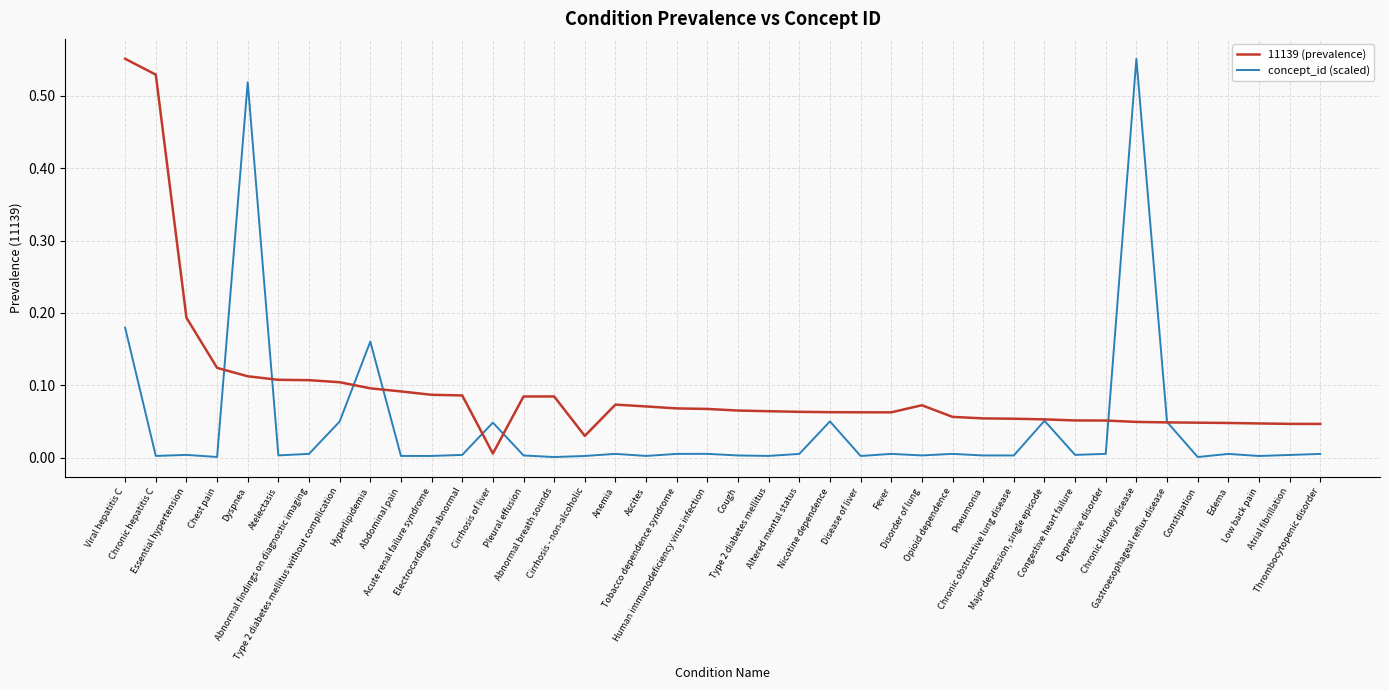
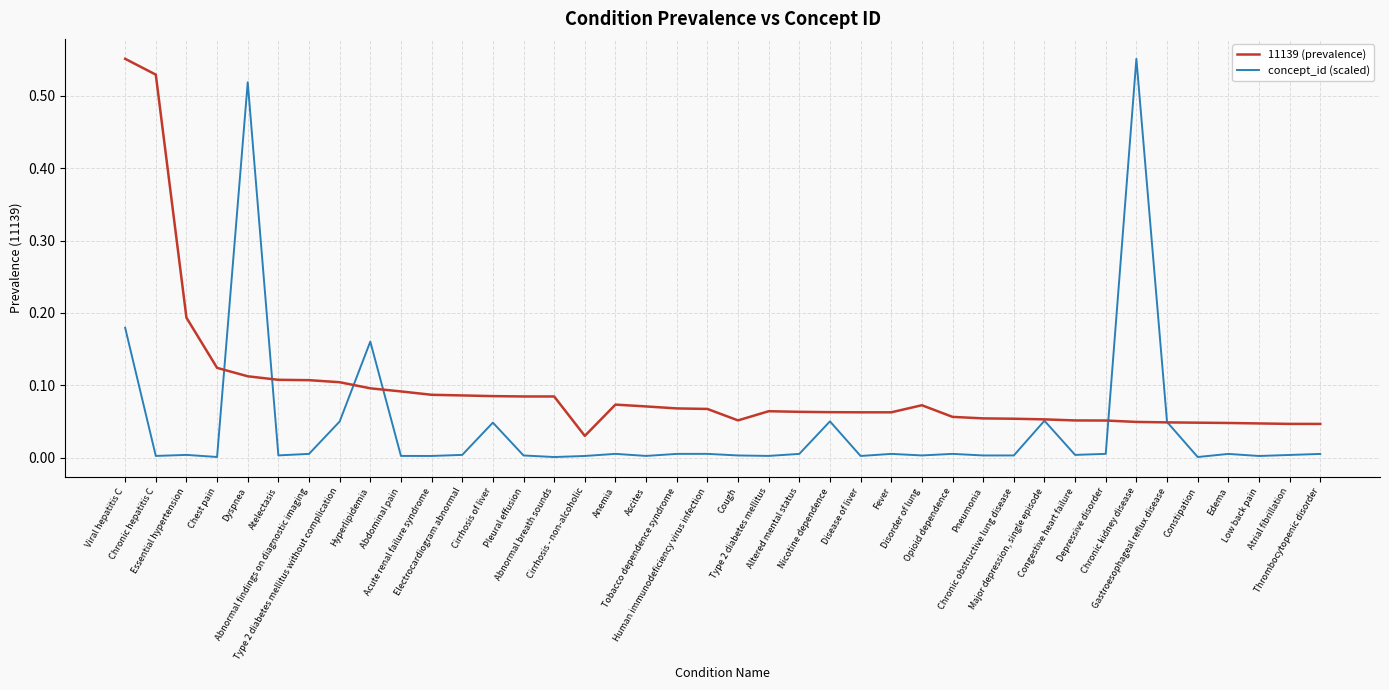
11139 (prevalence), Cirrhosis of liver: 0.01 -> 0.09
11139 (prevalence), Cough: 0.07 -> 0.05
